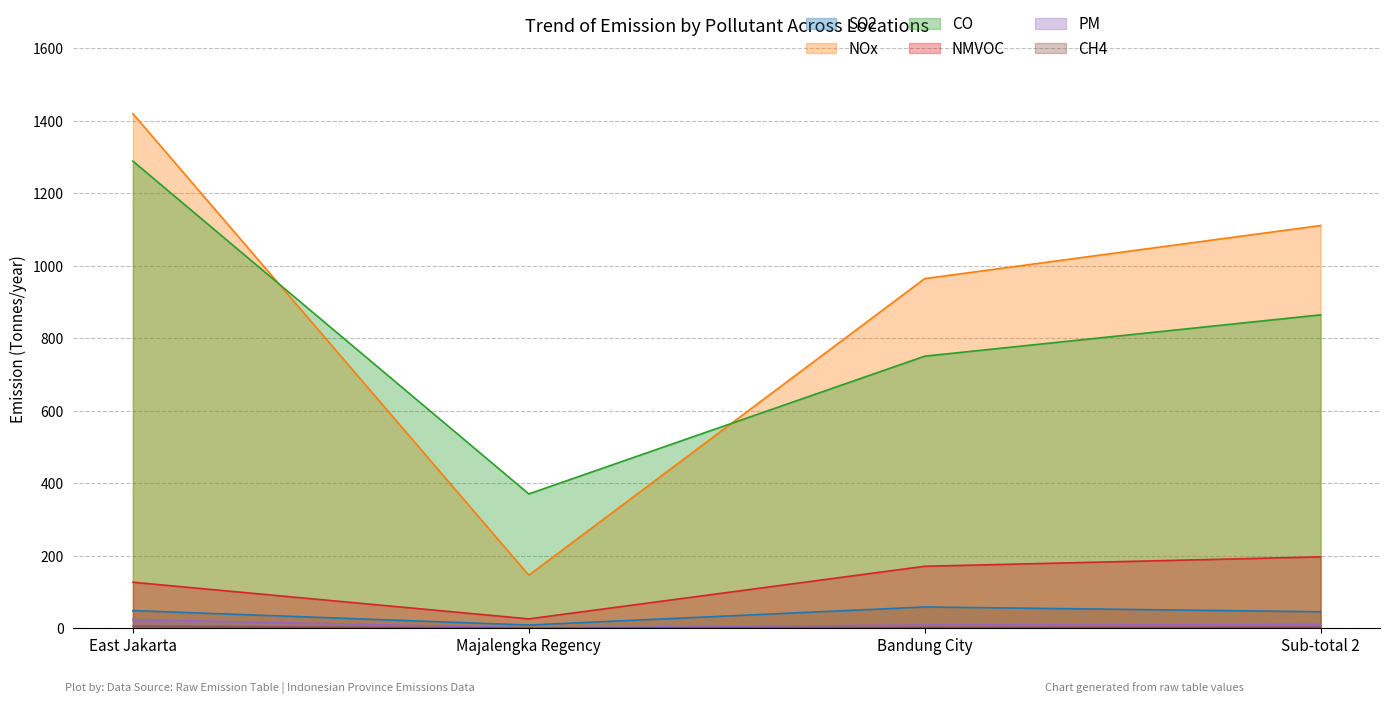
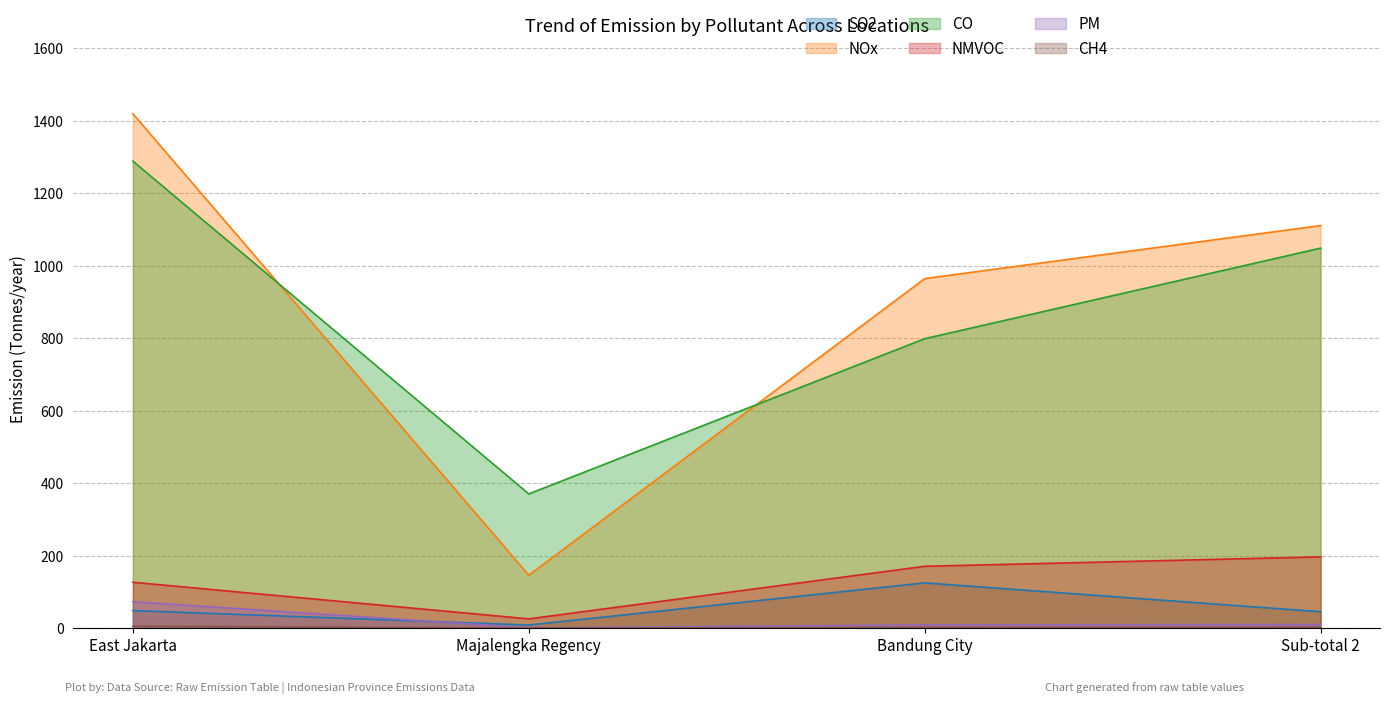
PM, East Jakarta: 20 -> 70
SO2, Bandung City: 60 -> 130
CO, Bandung City: 750 -> 800
CO, Sub-total 2: 860 -> 1050
